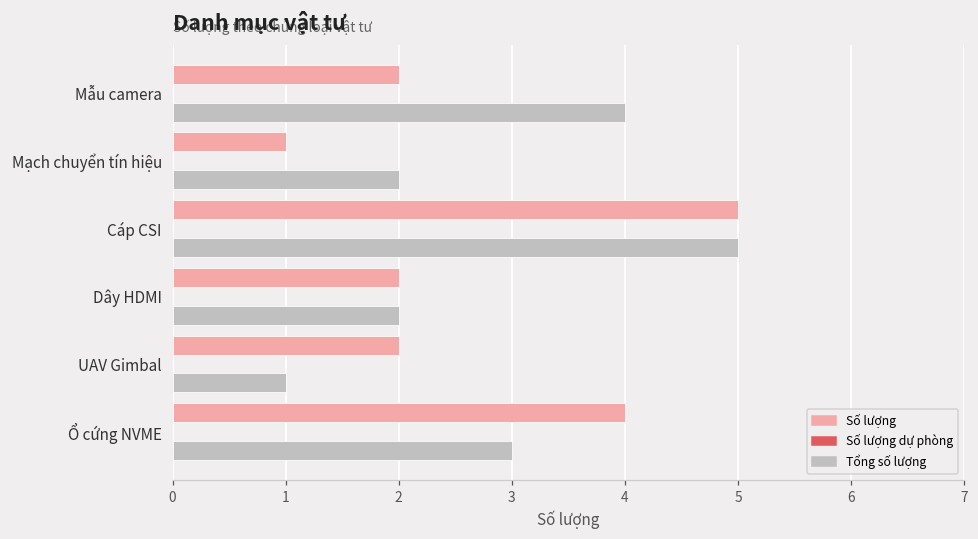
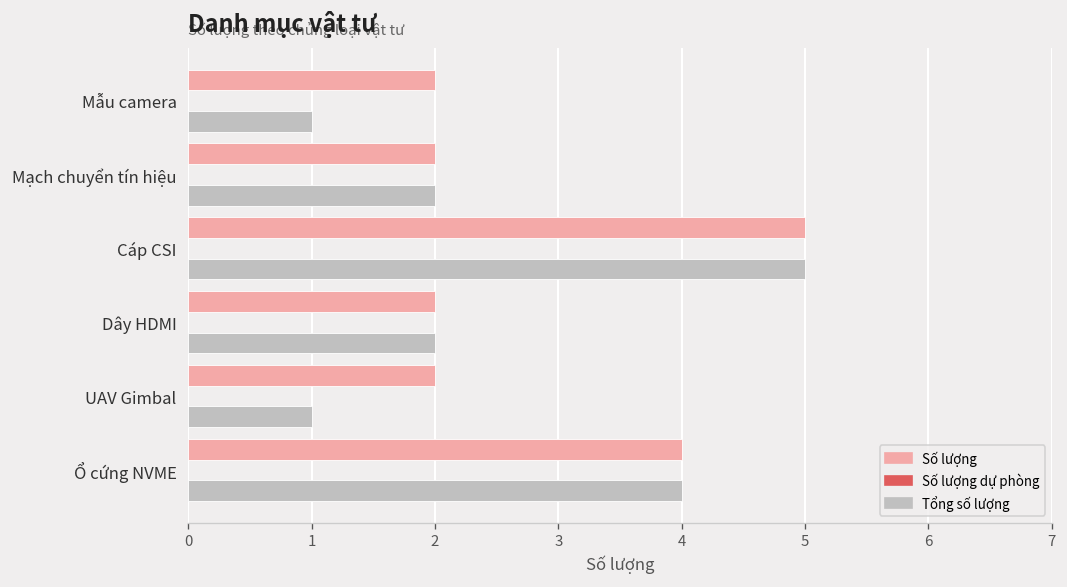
Tổng số lượng, Mẫu camera: 4 -> 1
Số lượng, Mạch chuyển tín hiệu: 1 -> 2
Tổng số lượng, Ổ cứng NVME: 3 -> 4
